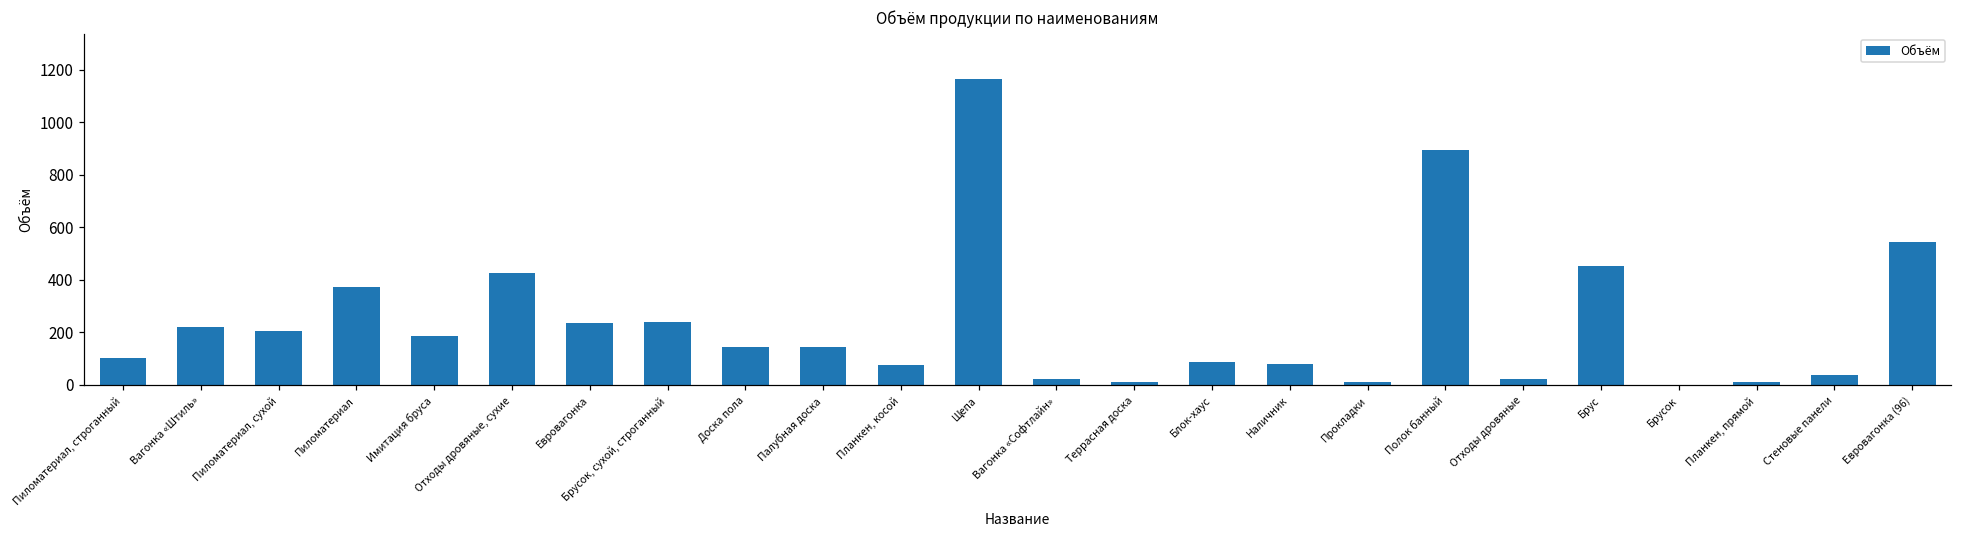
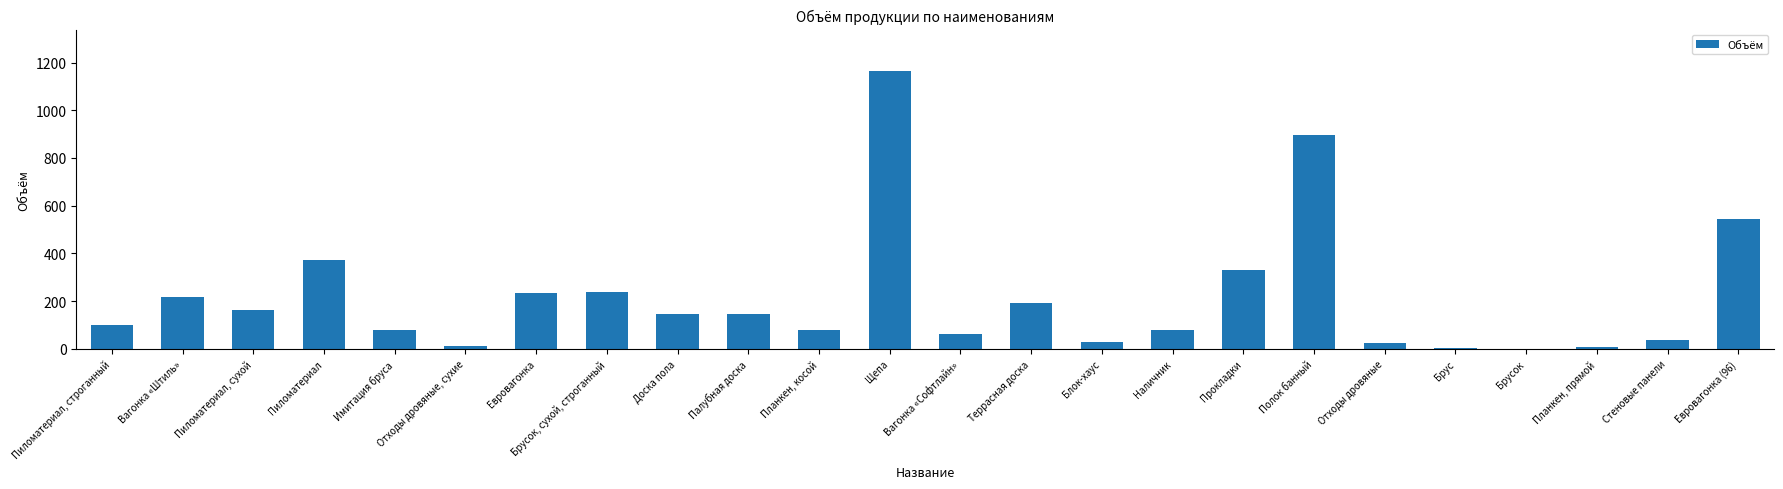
Пиломатериал, сухой: 210 -> 160
Имитация бруса: 190 -> 80
Отходы дровяные, сухие: 430 -> 10
Вагонка «Софтлайн»: 20 -> 60
Террасная доска: 10 -> 190
Блок-хаус: 90 -> 30
Прокладки: 10 -> 330
Брус: 450 -> 0
